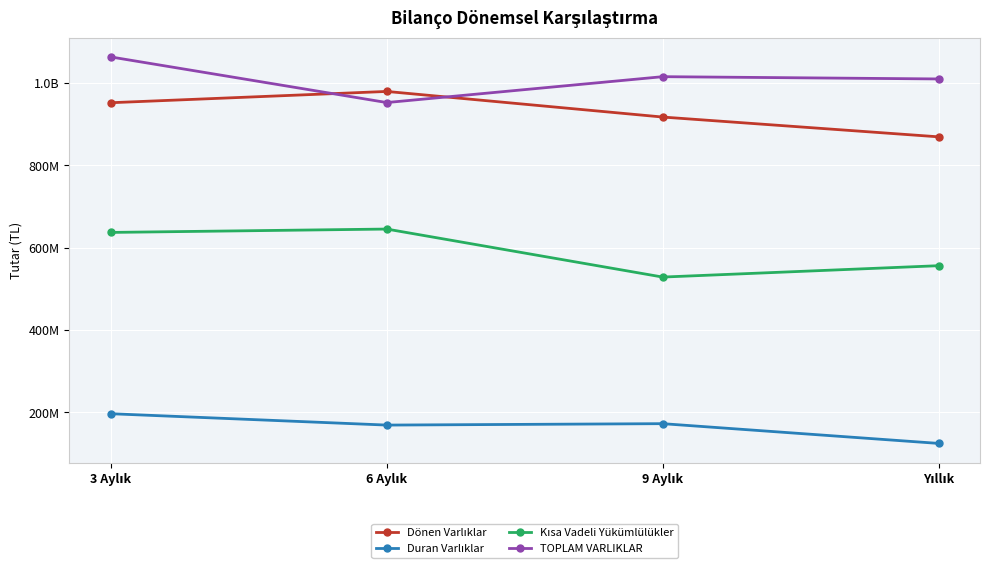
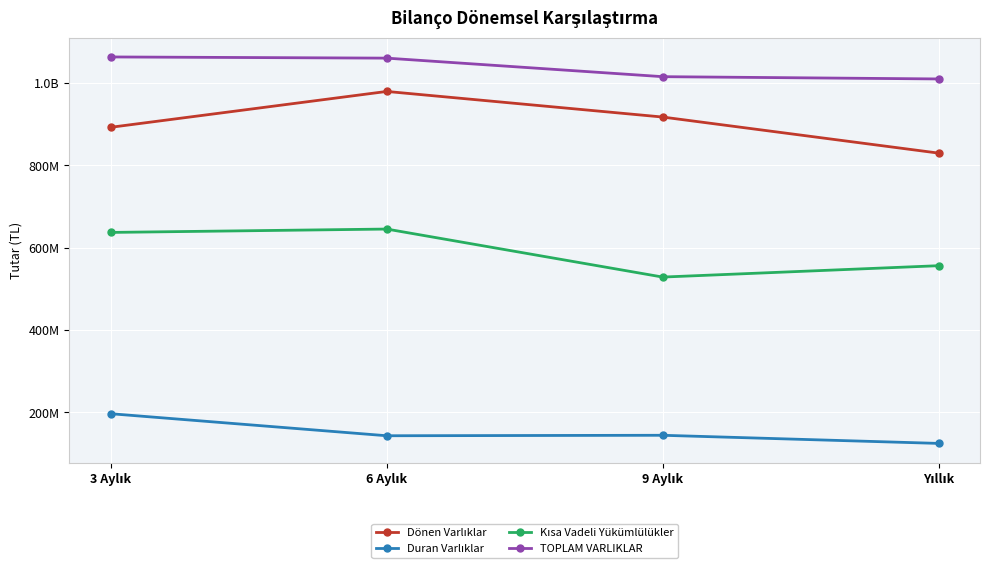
Dönen Varlıklar, 3 Aylık: 950000000 -> 890000000
Duran Varlıklar, 6 Aylık: 170000000 -> 140000000
TOPLAM VARLIKLAR, 6 Aylık: 950000000 -> 1060000000
Duran Varlıklar, 9 Aylık: 170000000 -> 140000000
Dönen Varlıklar, Yıllık: 870000000 -> 830000000
